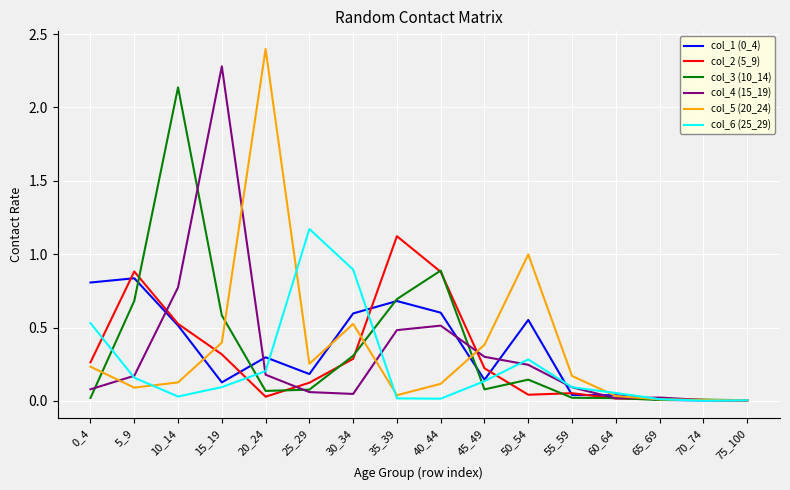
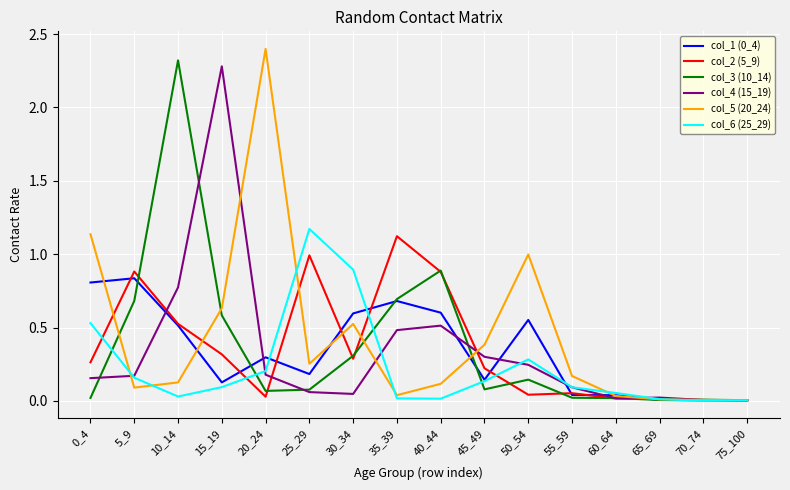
col_4 (15_19), 0_4: 0.08 -> 0.15
col_5 (20_24), 0_4: 0.23 -> 1.14
col_3 (10_14), 10_14: 2.14 -> 2.32
col_5 (20_24), 15_19: 0.40 -> 0.63
col_2 (5_9), 25_29: 0.12 -> 0.99
